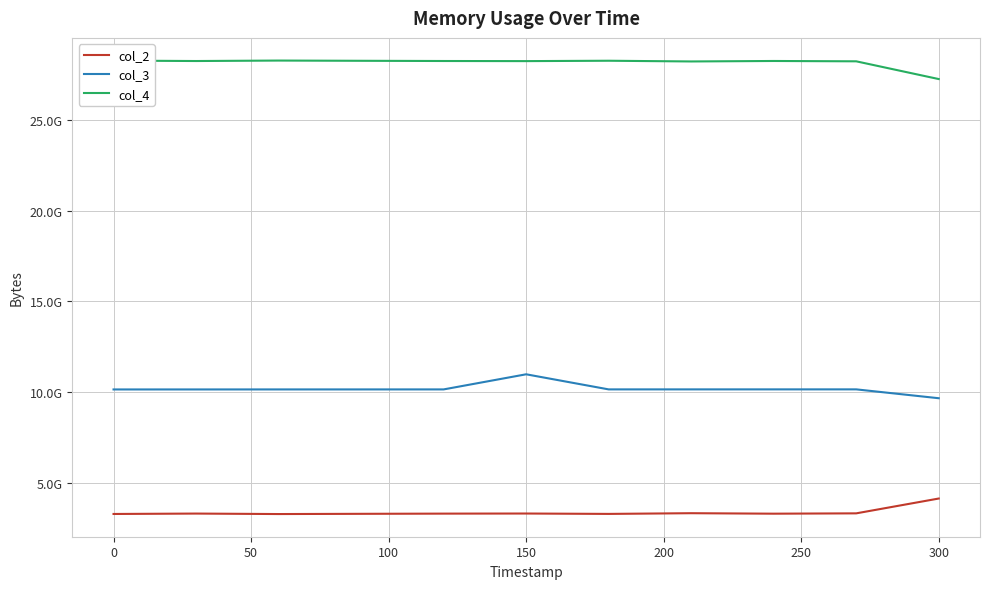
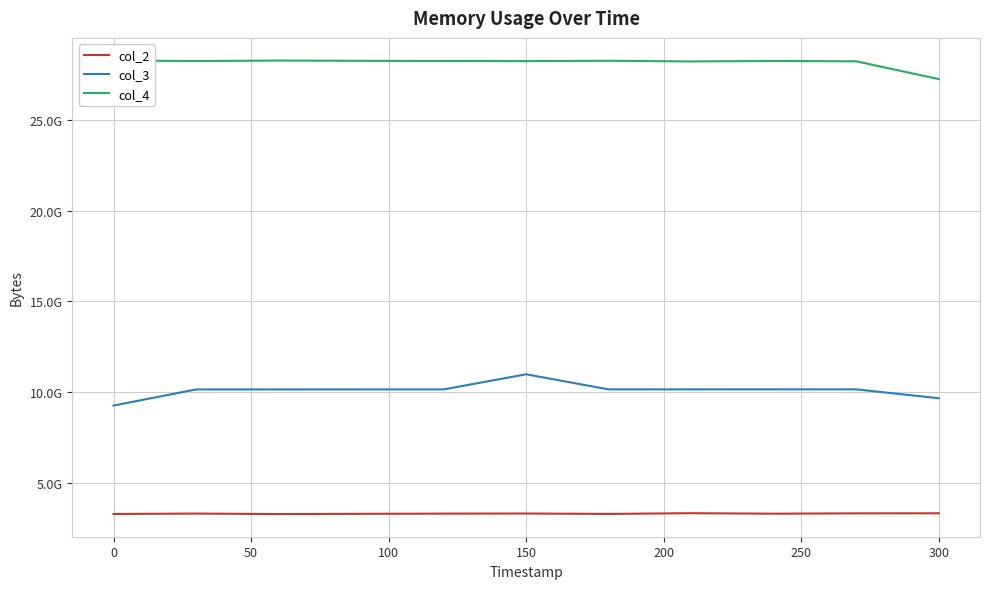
col_3, 0: 10200000000 -> 9300000000
col_2, 300: 4200000000 -> 3400000000
